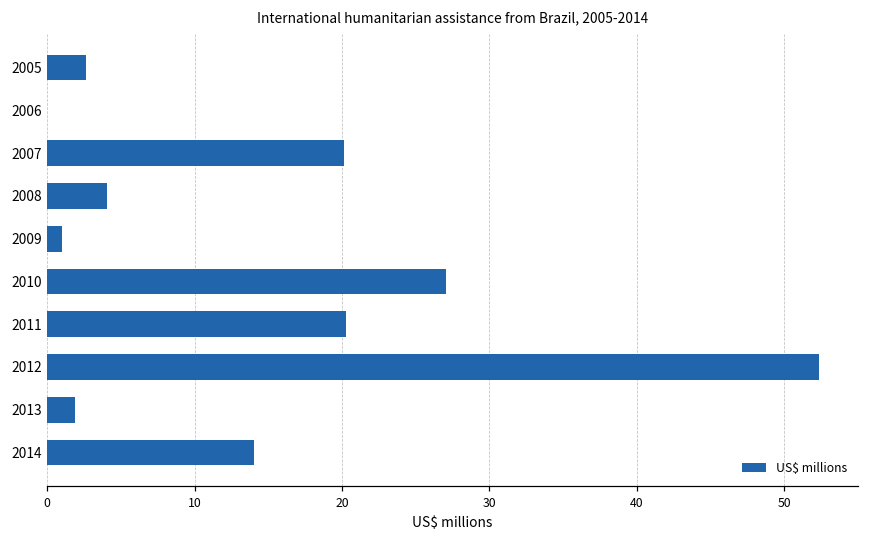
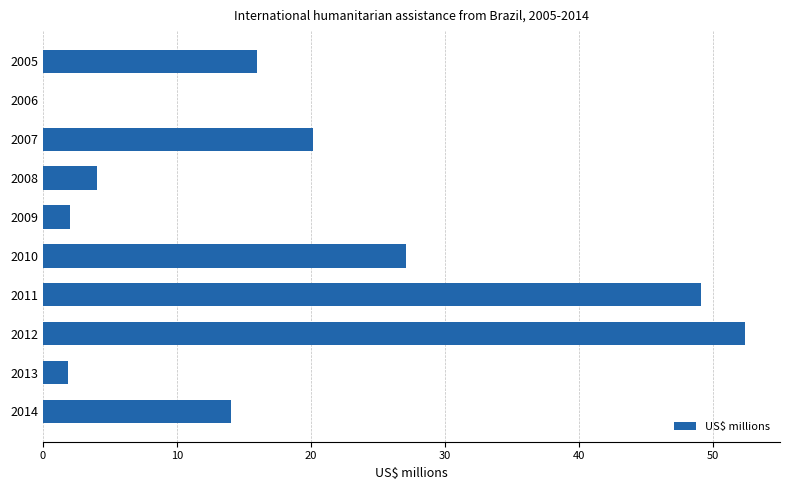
2005: 2.6 -> 16.0
2009: 1.0 -> 2.0
2011: 20.3 -> 49.1
